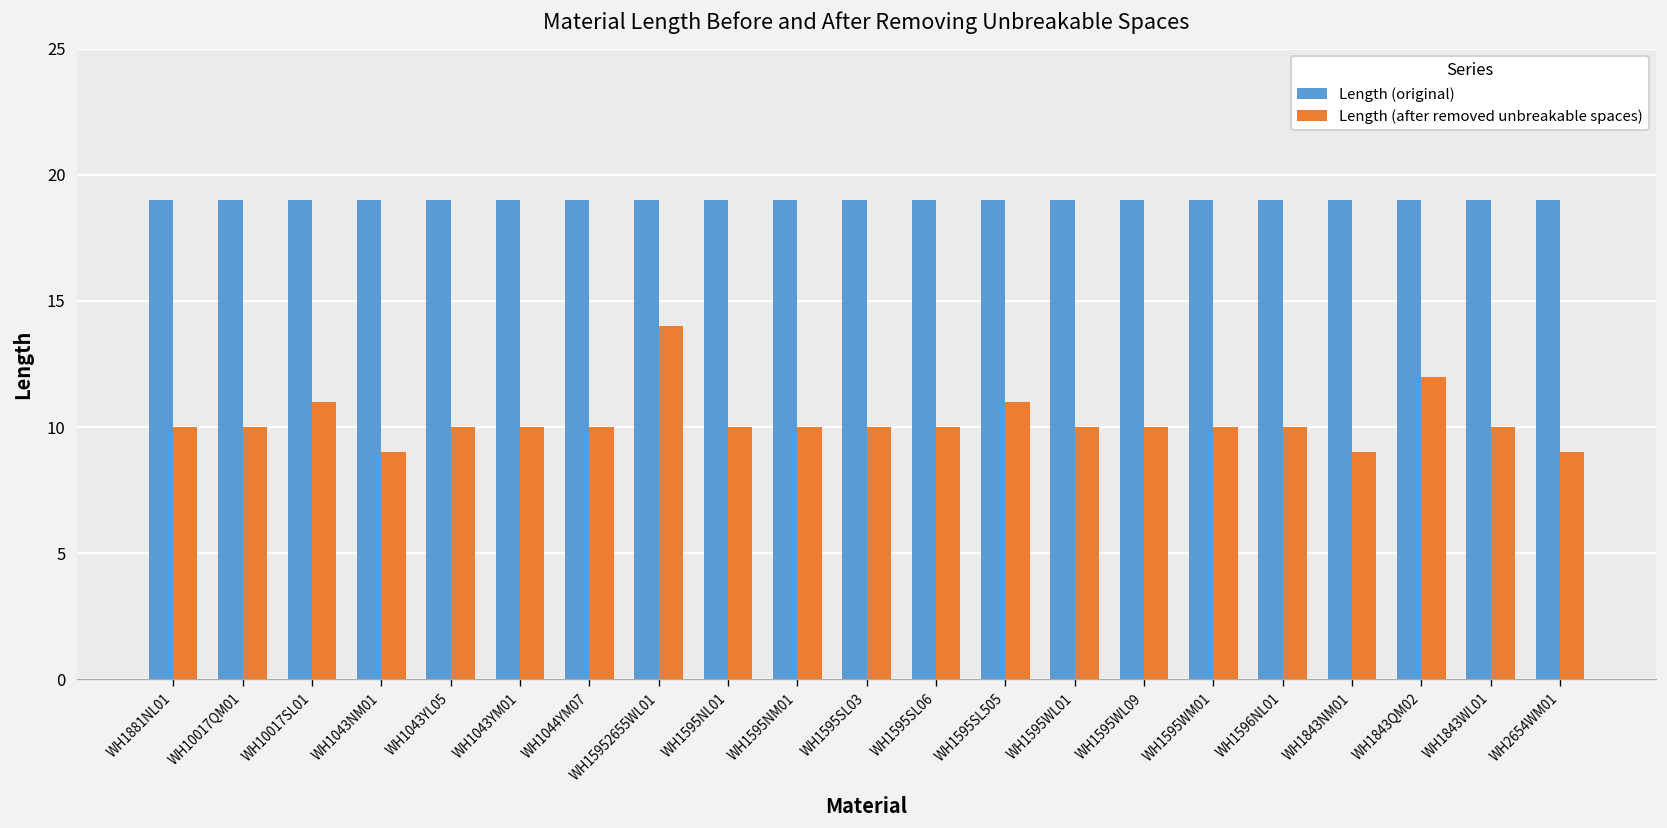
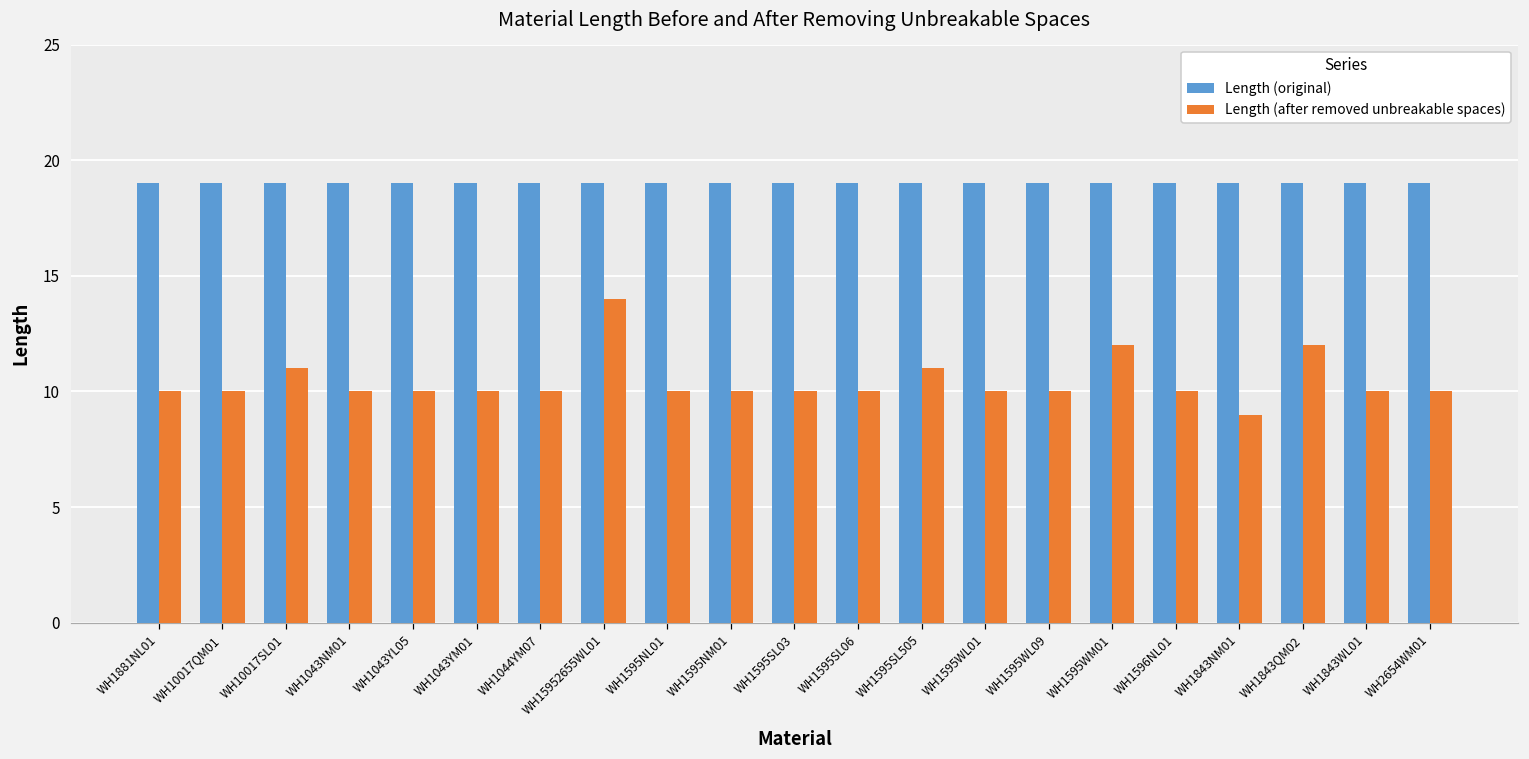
Length (after removed unbreakable spaces), WH1043NM01: 9 -> 10
Length (after removed unbreakable spaces), WH1595WM01: 10 -> 12
Length (after removed unbreakable spaces), WH2654WM01: 9 -> 10
